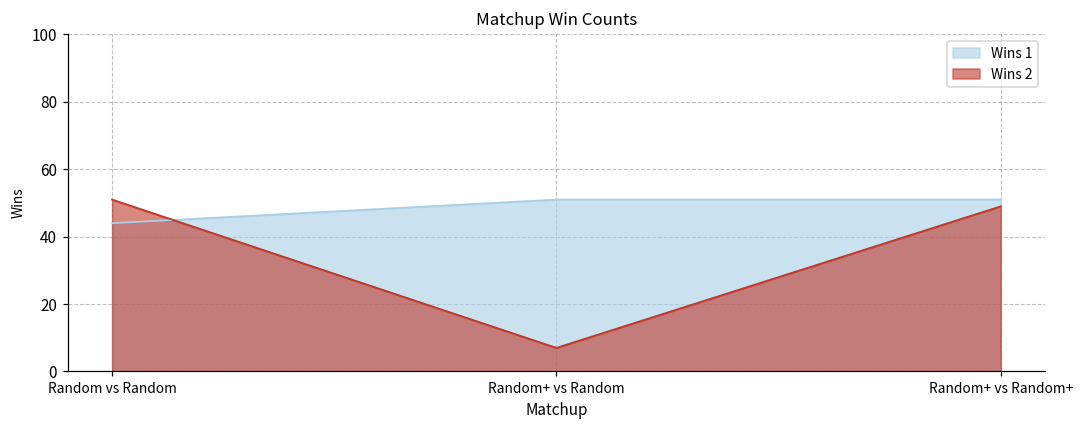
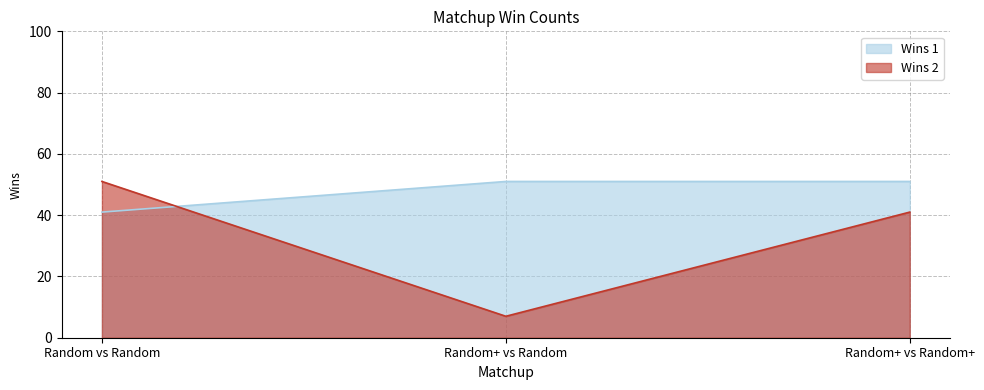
Wins 1, Random vs Random: 44 -> 41
Wins 2, Random+ vs Random+: 49 -> 41
